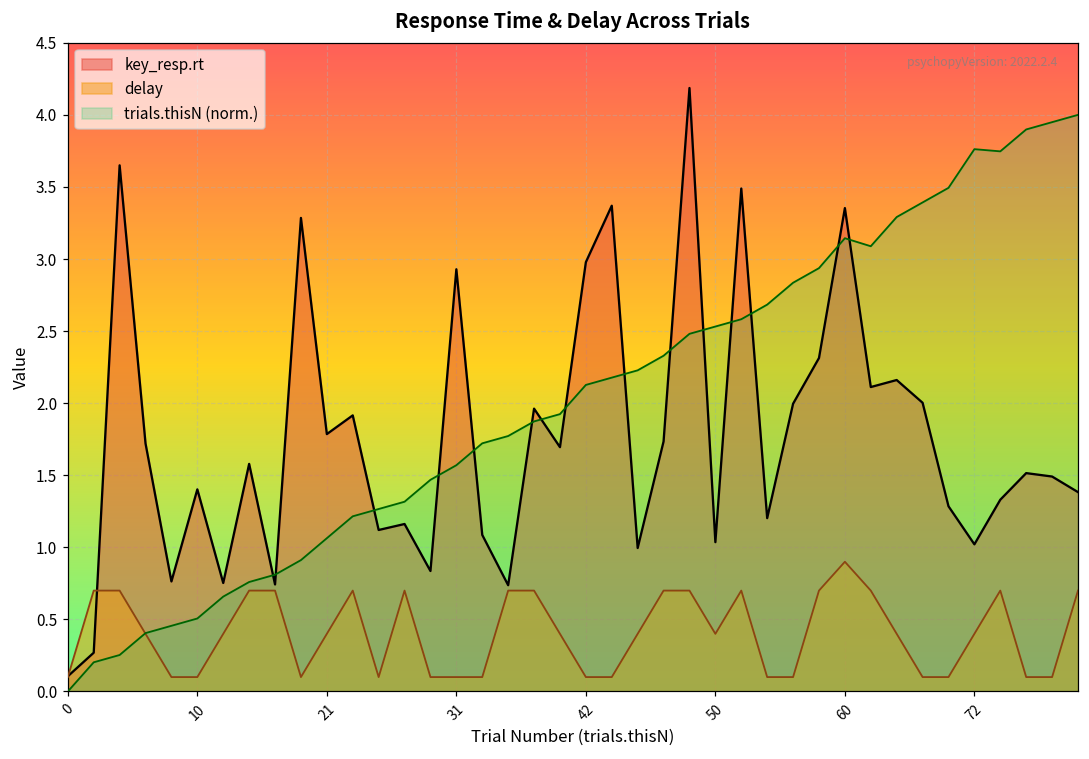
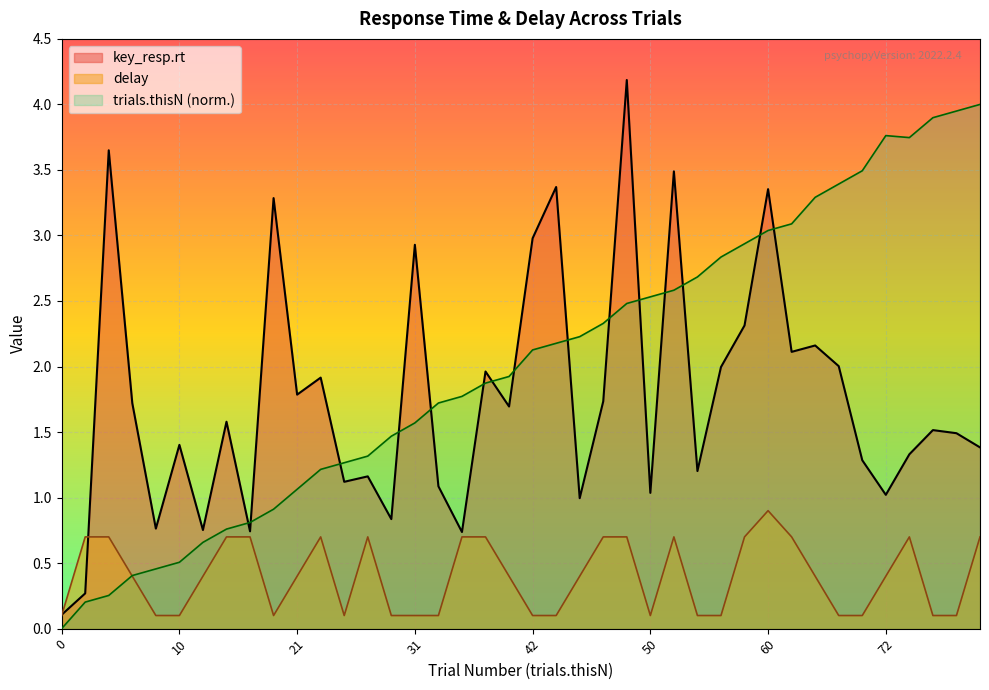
delay, 50: 0.4 -> 0.1
trials.thisN (norm.), 60: 3.14 -> 3.04
